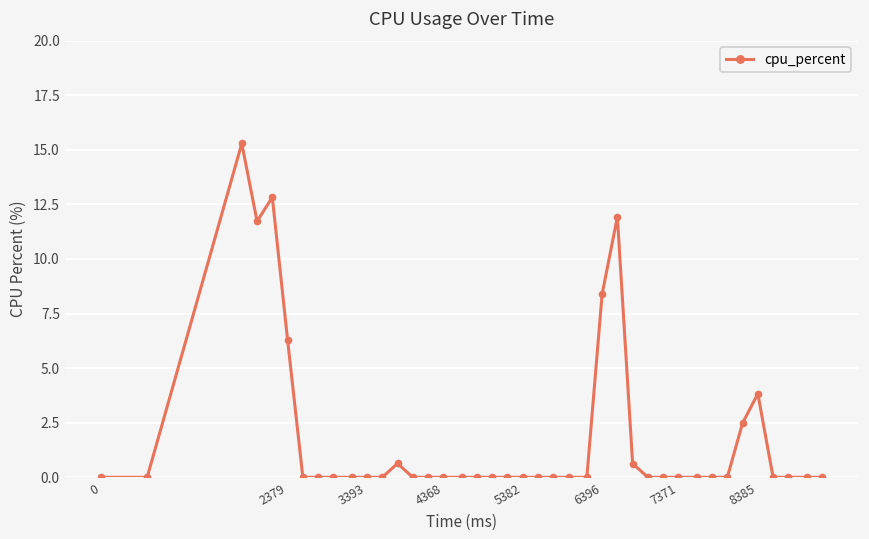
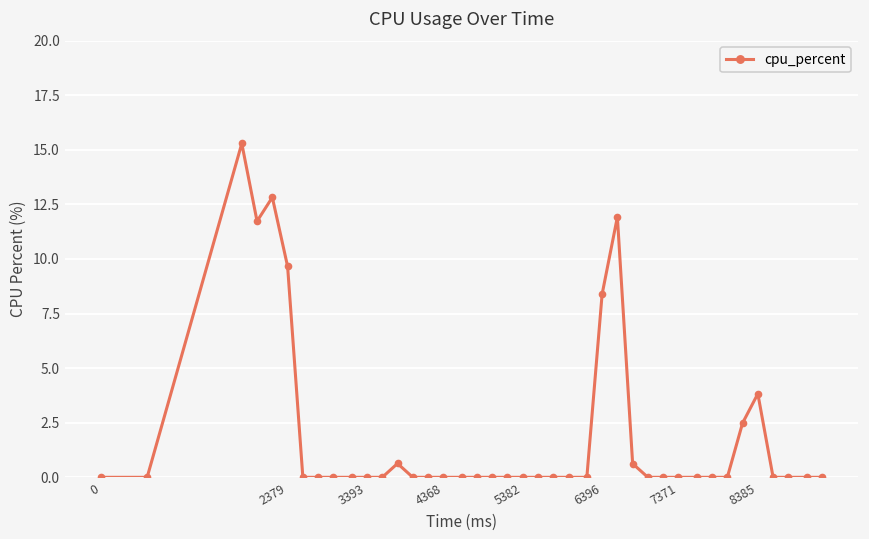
2379: 6.3 -> 9.7
